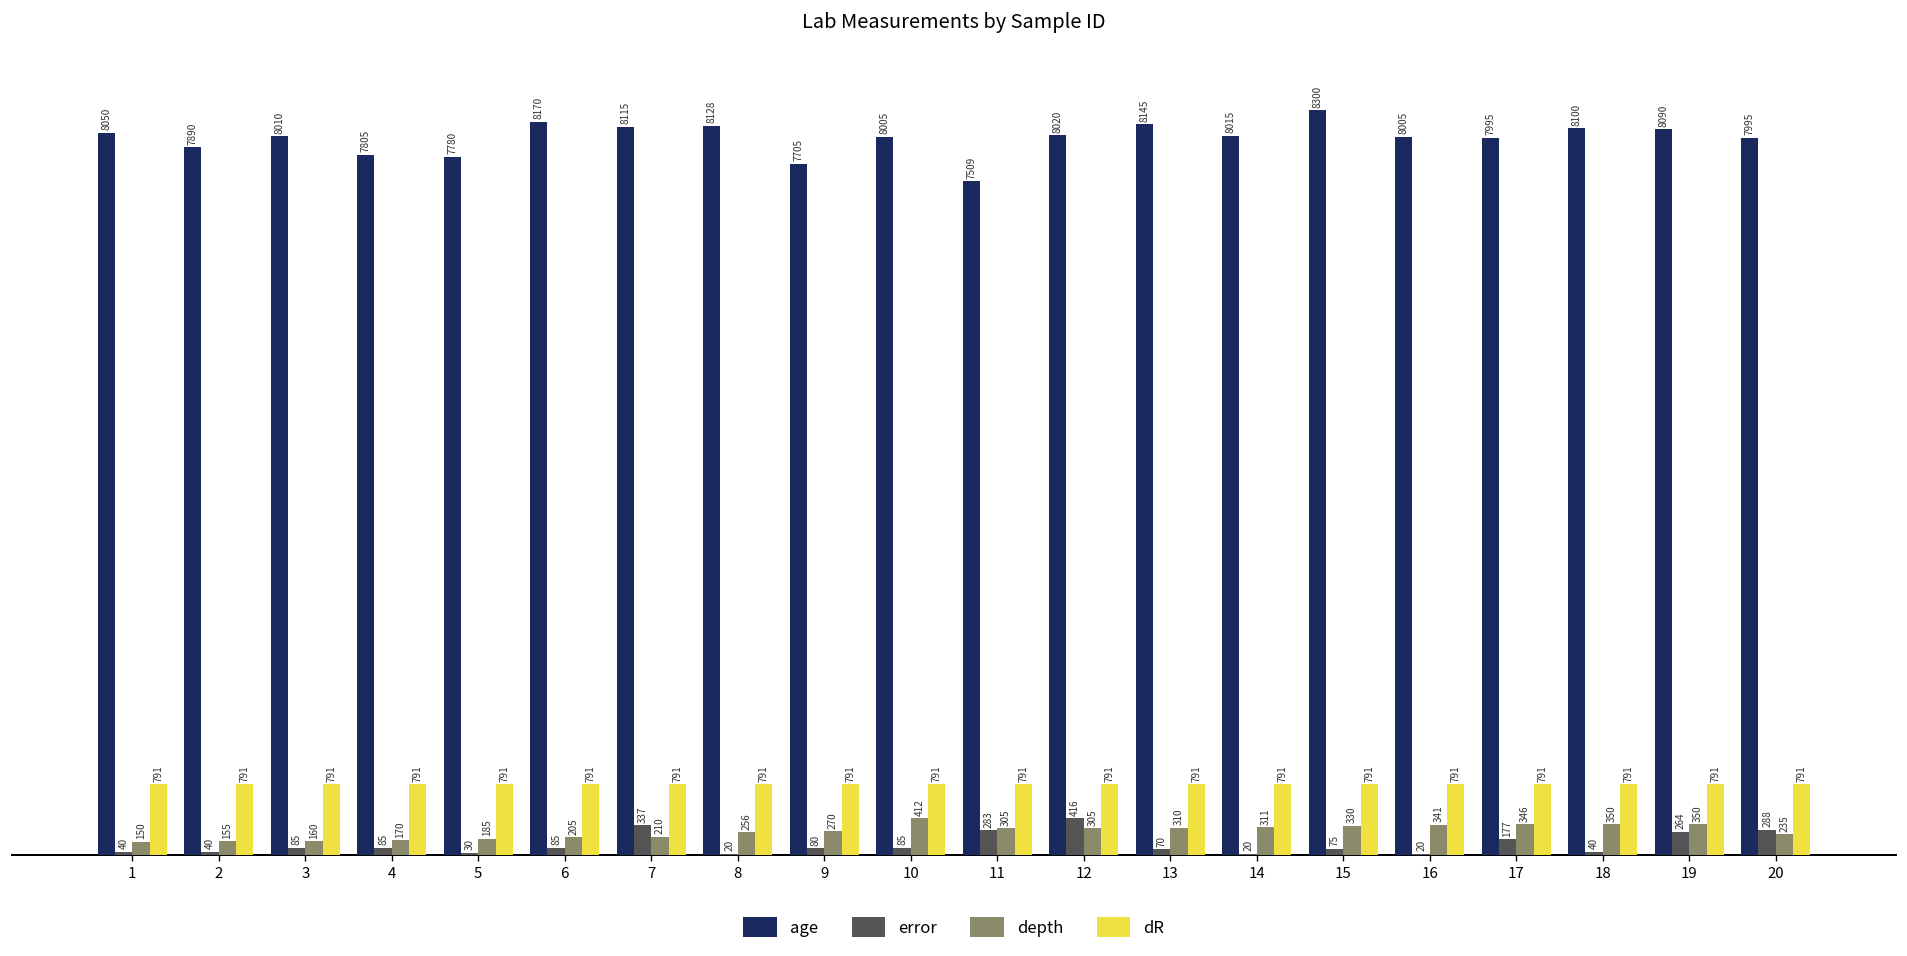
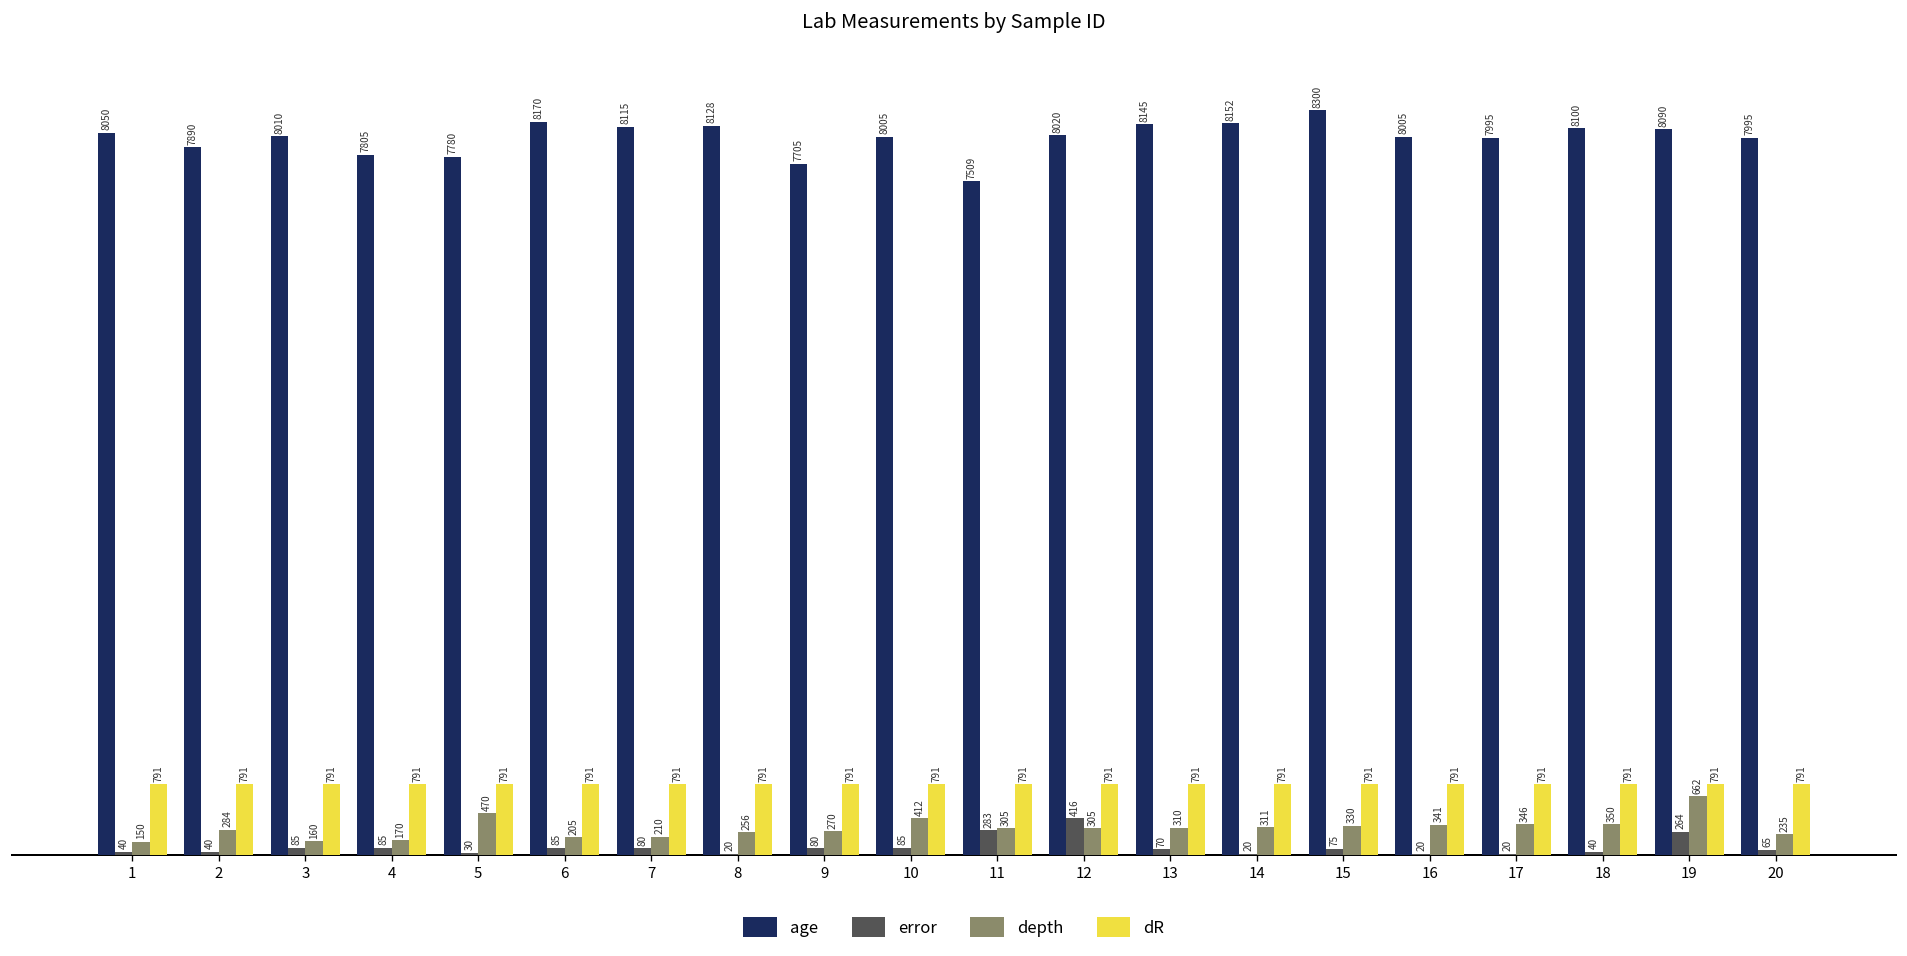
depth, 2: 155 -> 284
depth, 5: 185 -> 470
error, 7: 337 -> 80
age, 14: 8015 -> 8152
error, 17: 177 -> 20
depth, 19: 350 -> 662
error, 20: 288 -> 65
